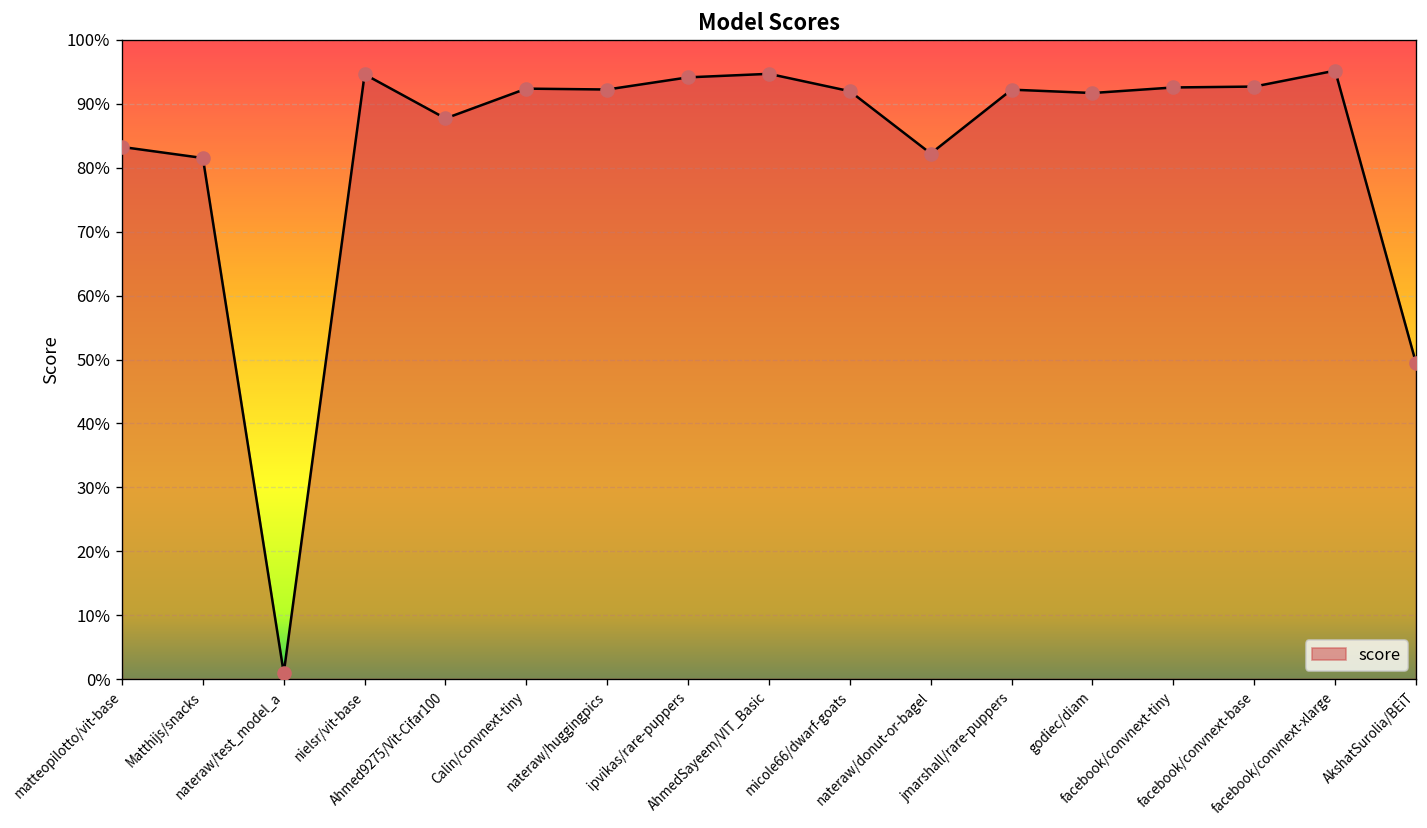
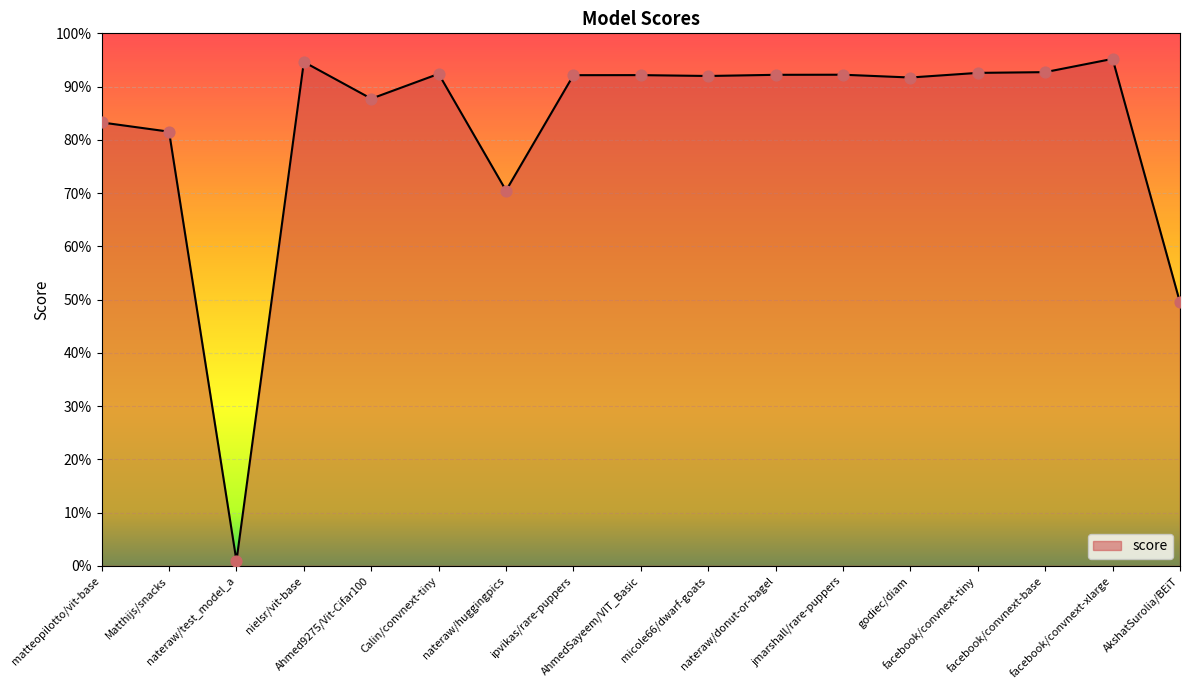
nateraw/huggingpics: 92% -> 70%
ipvikas/rare-puppers: 94% -> 92%
AhmedSayeem/VIT_Basic: 95% -> 92%
nateraw/donut-or-bagel: 82% -> 92%
